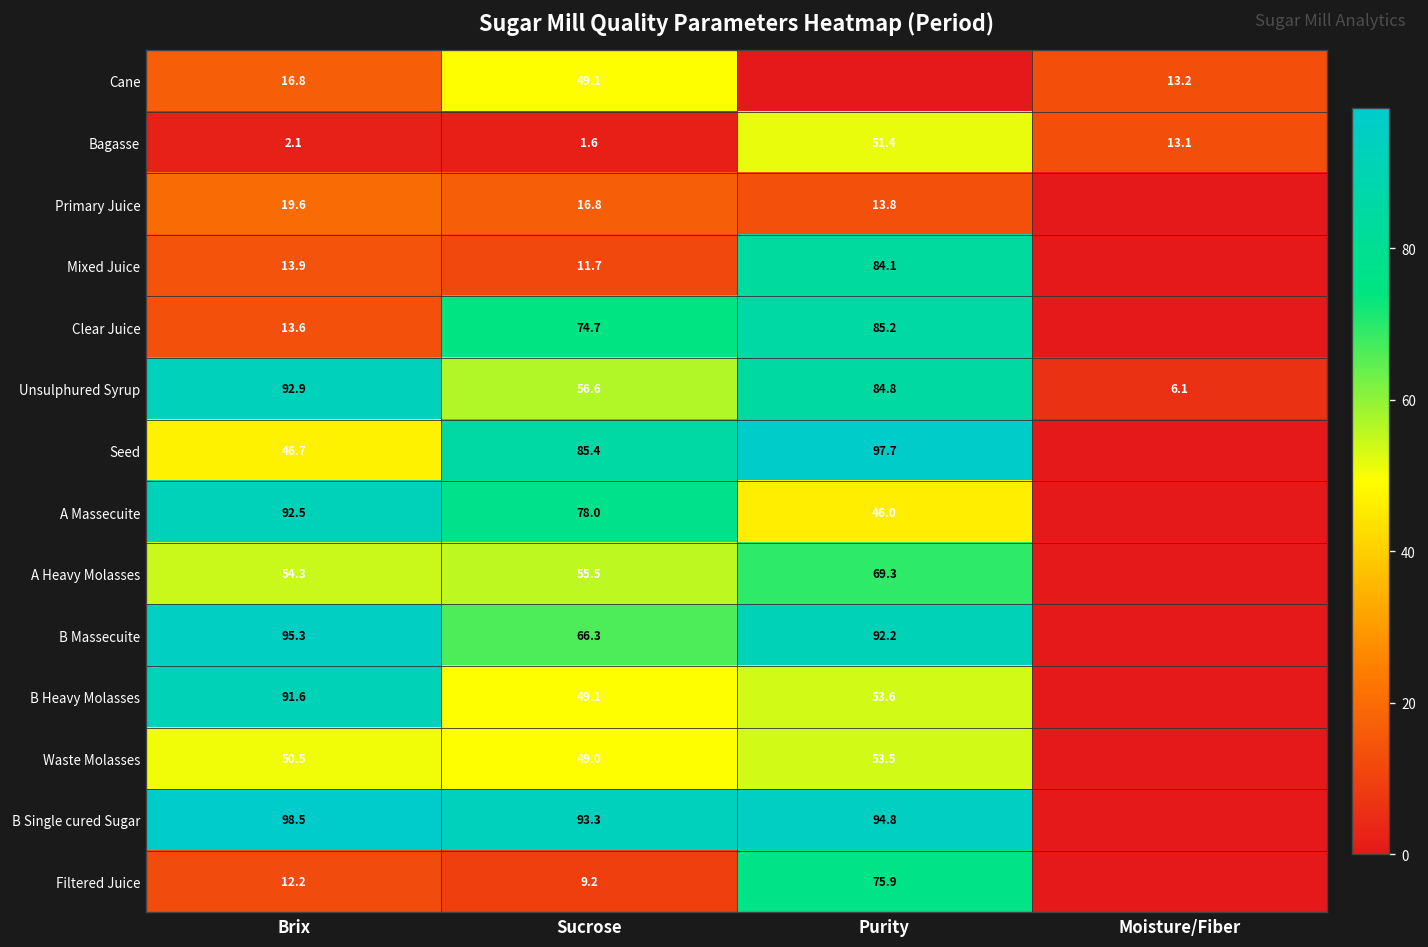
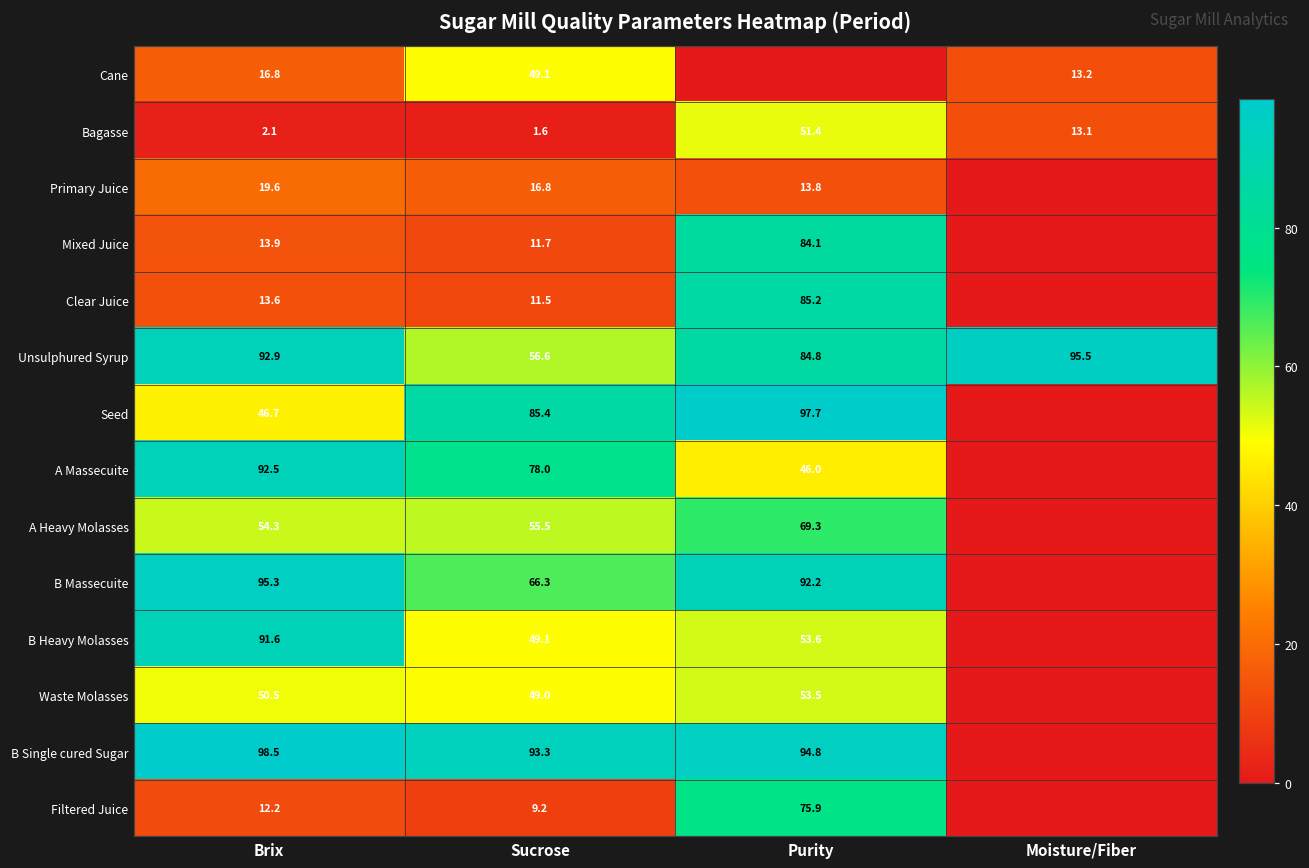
Clear Juice, Sucrose: 74.7 -> 11.5
Unsulphured Syrup, Moisture/Fiber: 6.1 -> 95.5
